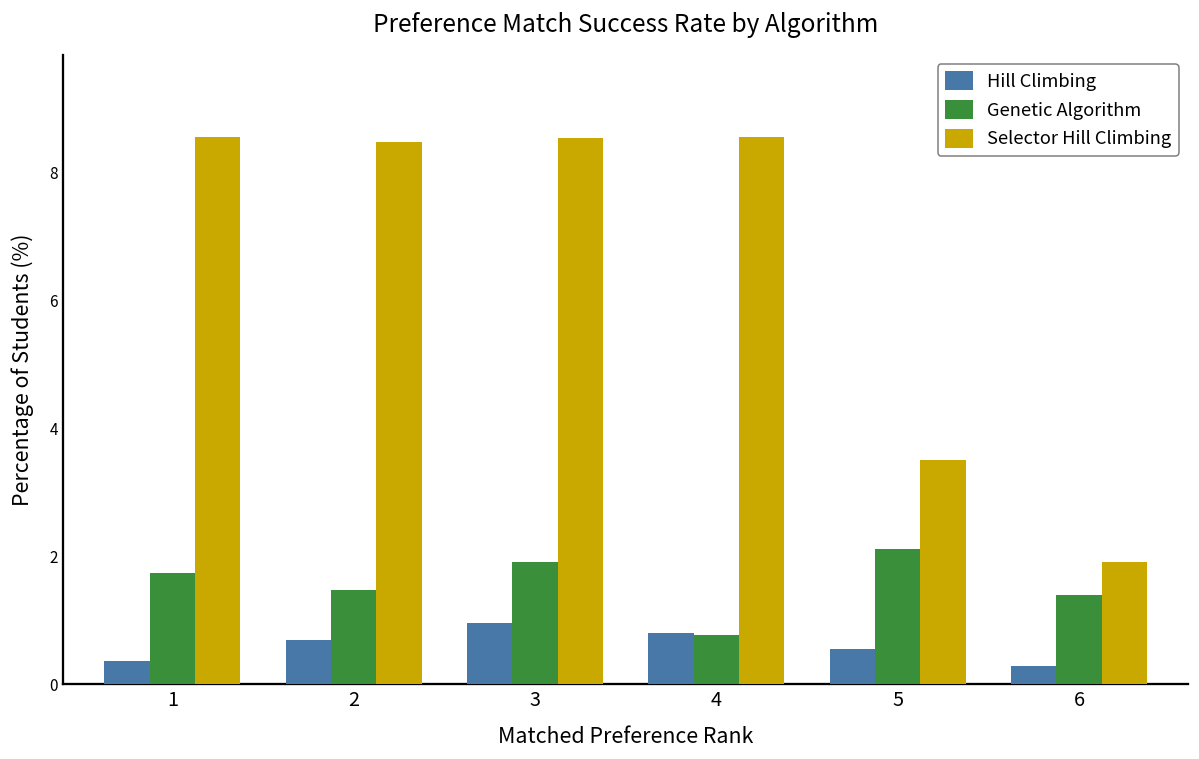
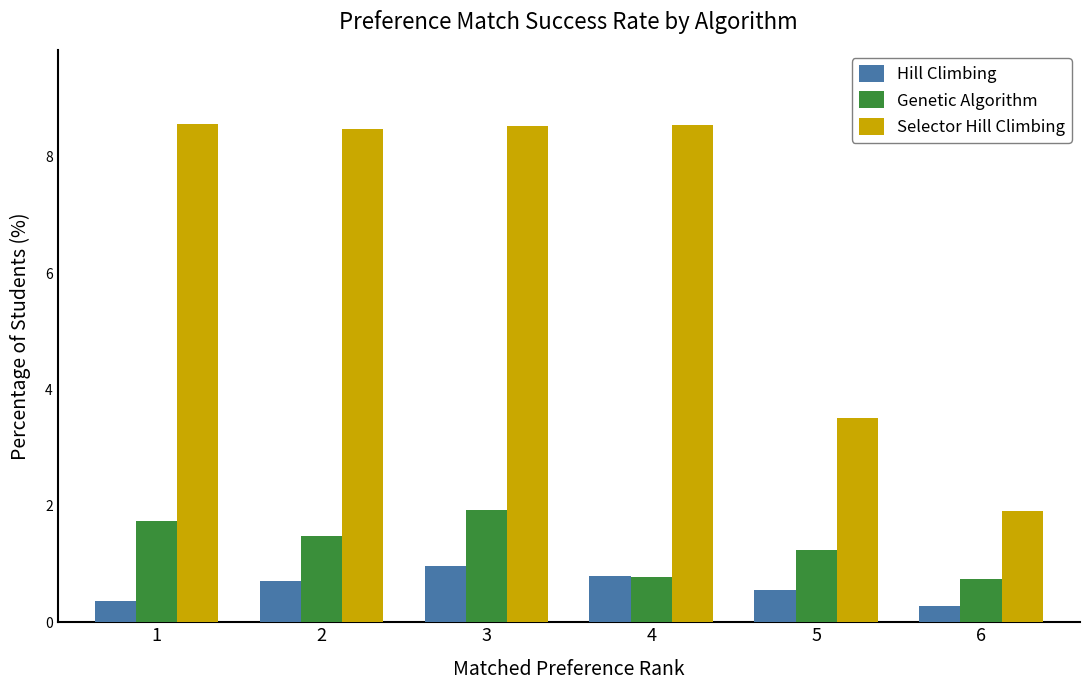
Genetic Algorithm, 5: 2.1 -> 1.2
Genetic Algorithm, 6: 1.4 -> 0.7
